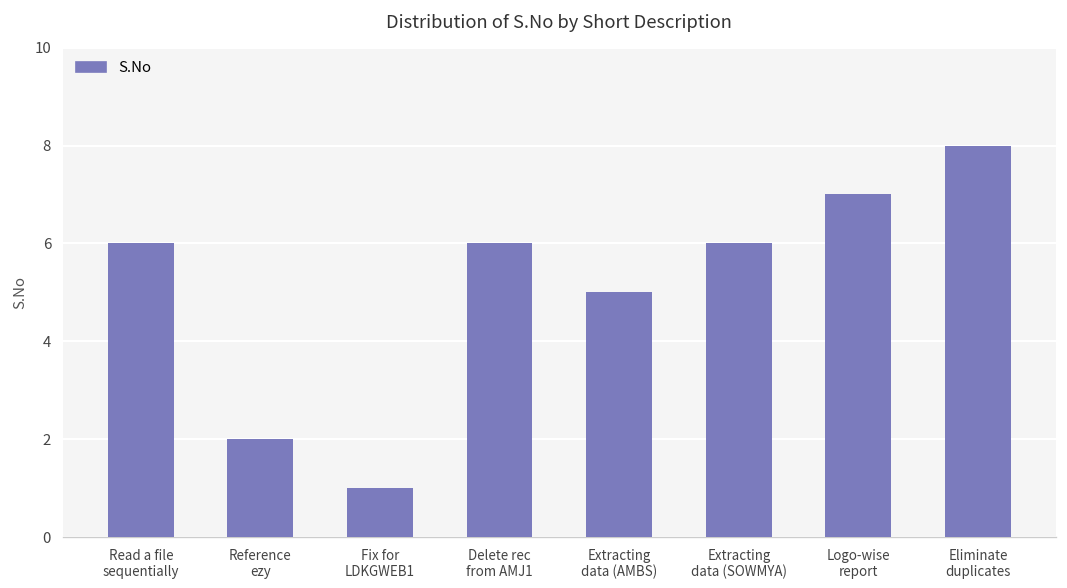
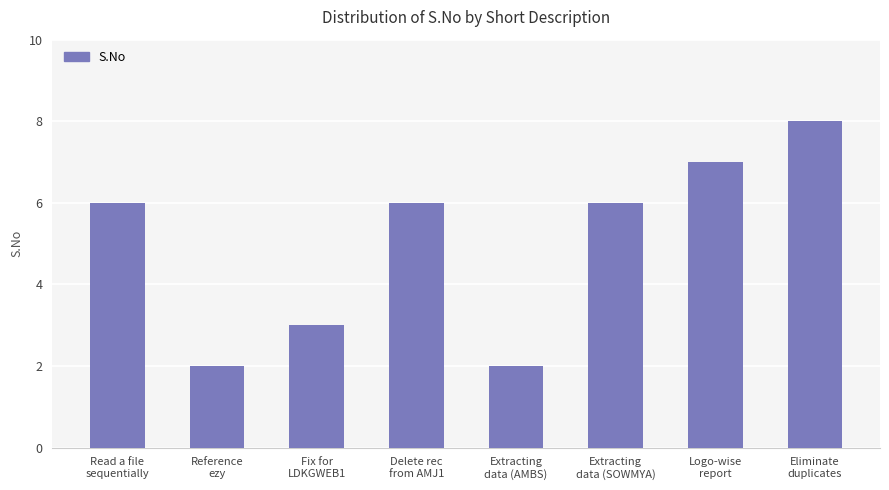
Fix for LDKGWEB1: 1 -> 3
Extracting data (AMBS): 5 -> 2
